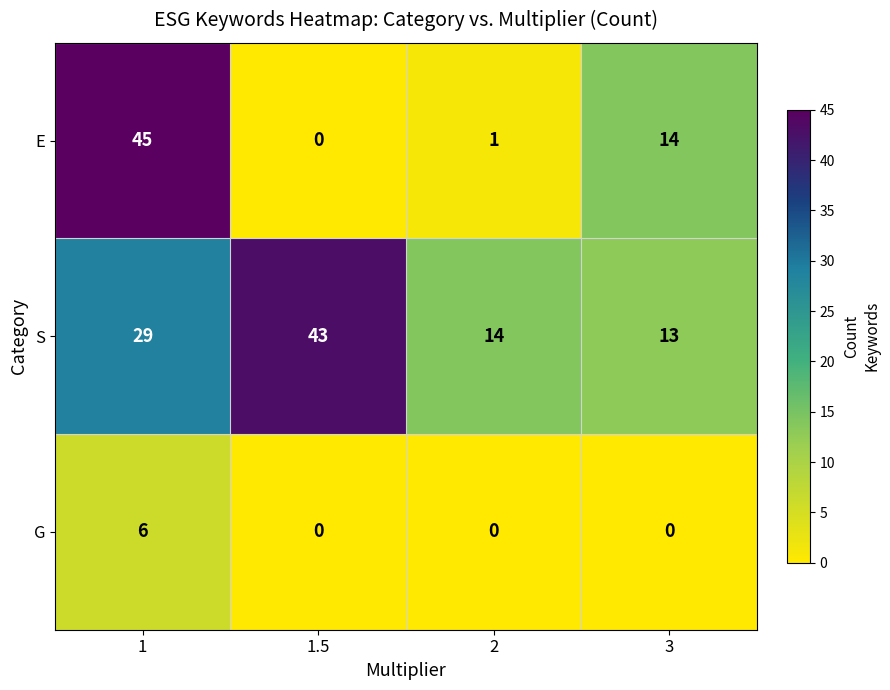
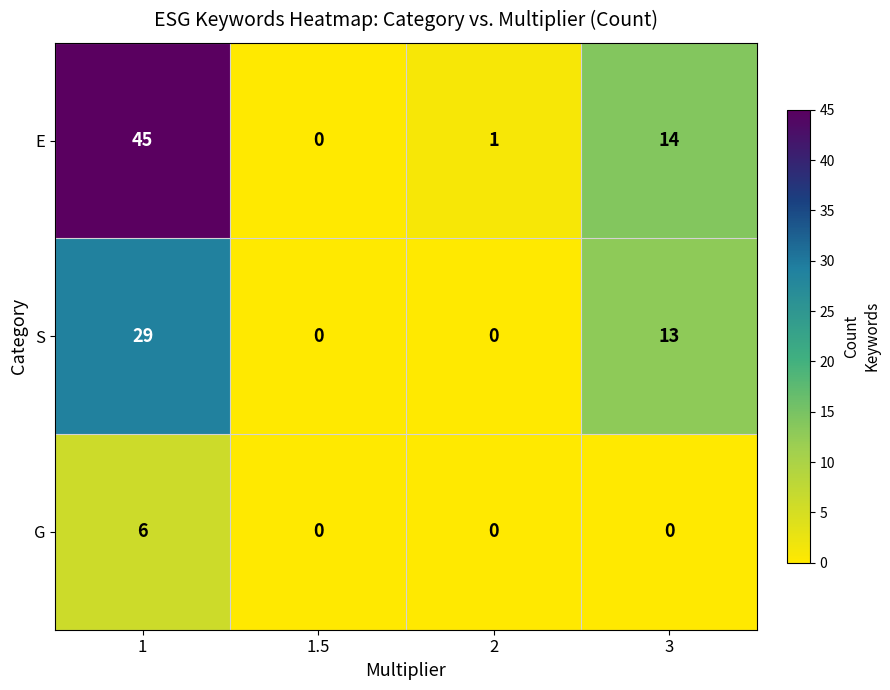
S, 1.5: 43 -> 0
S, 2: 14 -> 0
